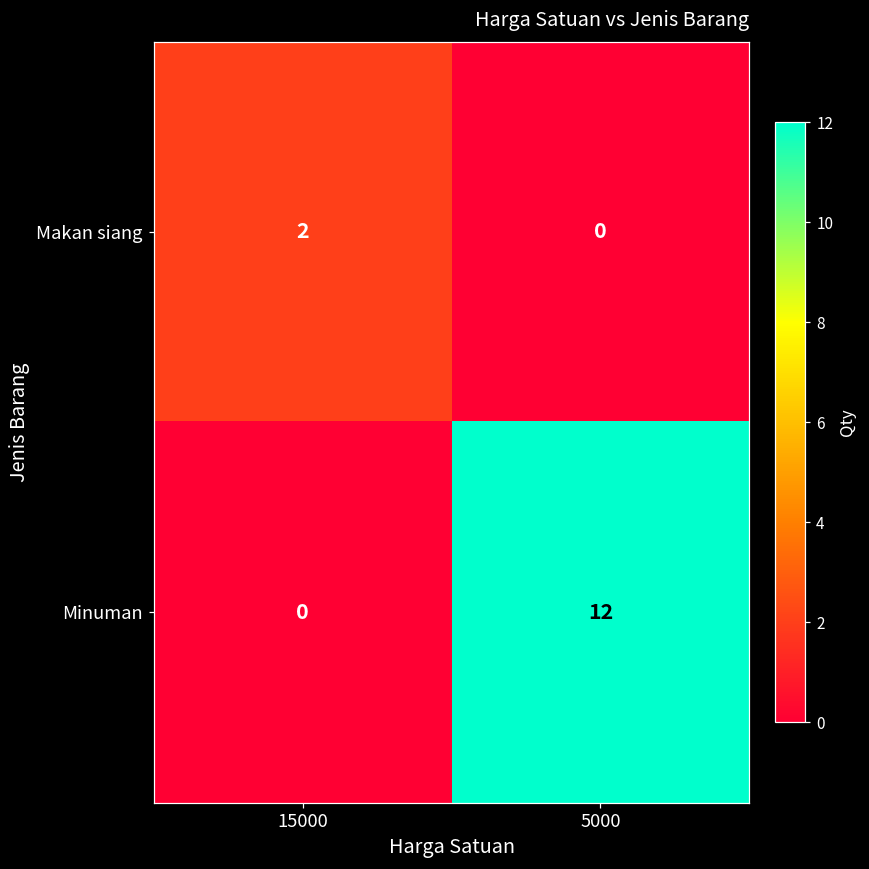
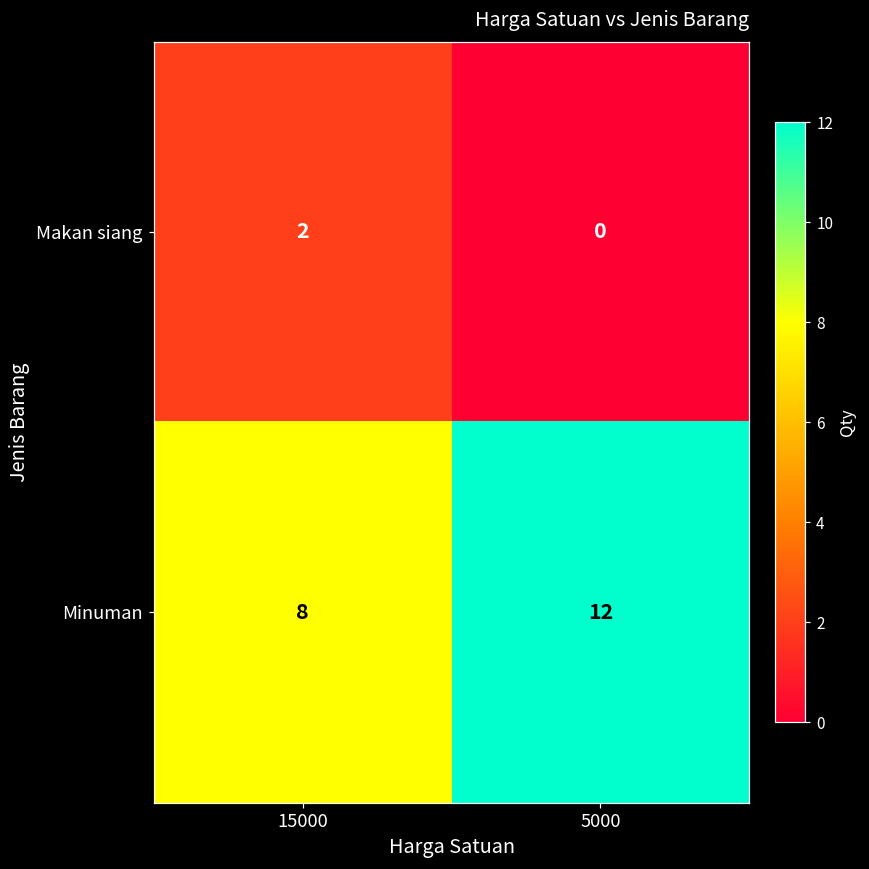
Minuman, 15000: 0 -> 8
